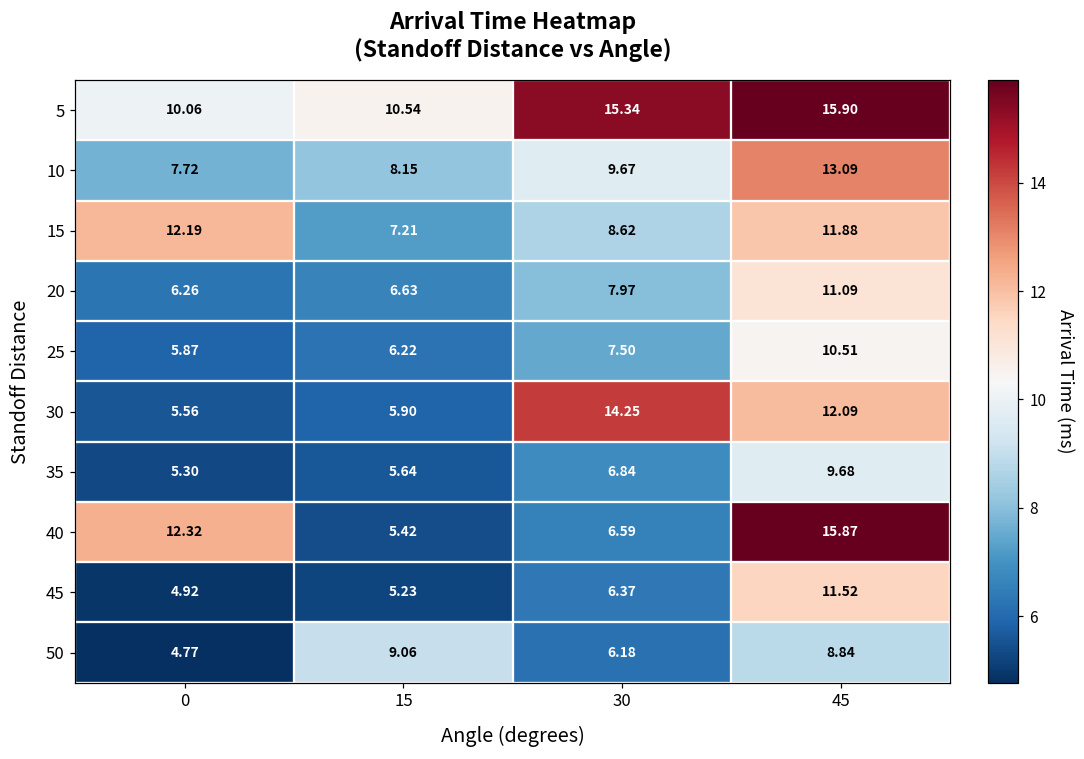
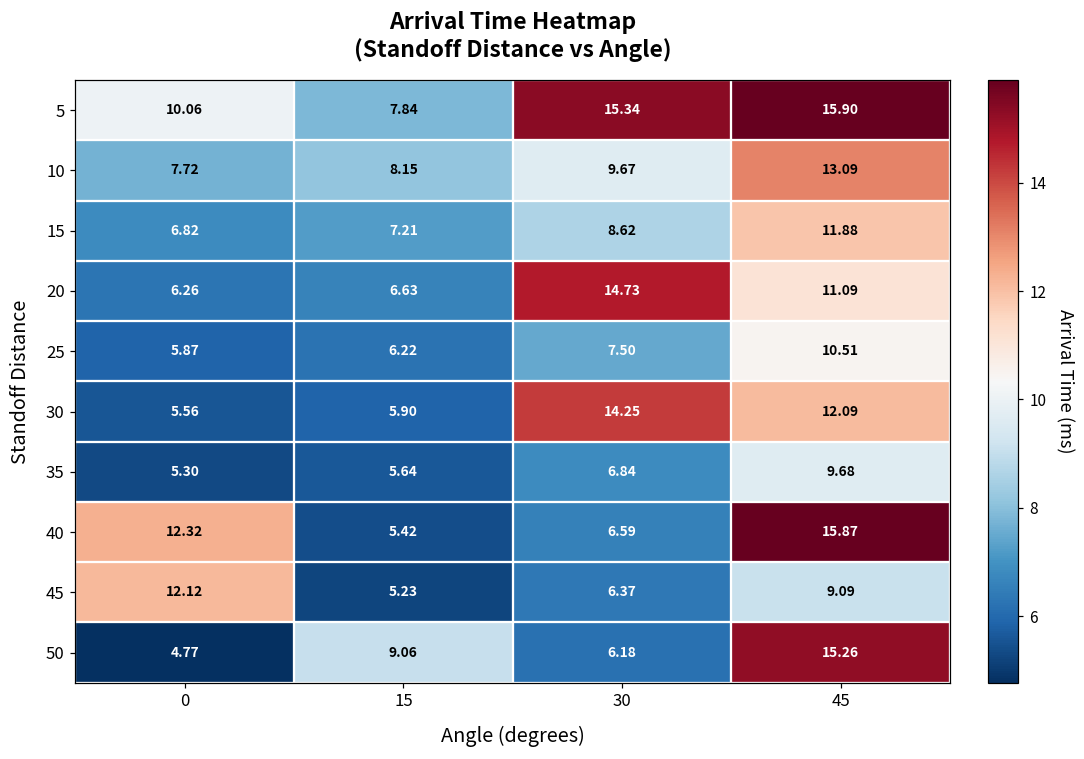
5, 15: 10.54 -> 7.84
15, 0: 12.19 -> 6.82
20, 30: 7.97 -> 14.73
45, 0: 4.92 -> 12.12
45, 45: 11.52 -> 9.09
50, 45: 8.84 -> 15.26
